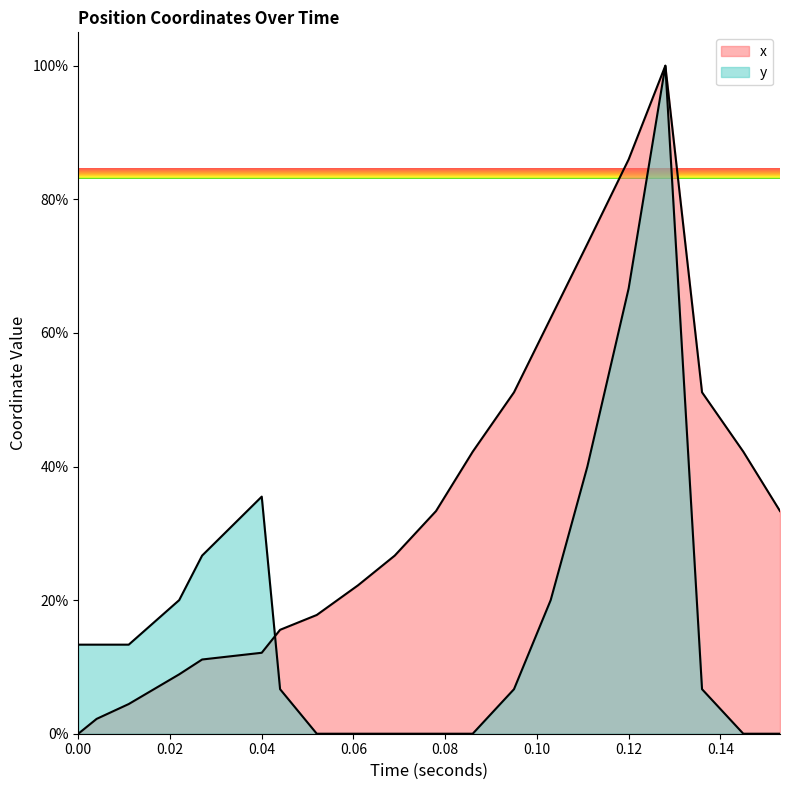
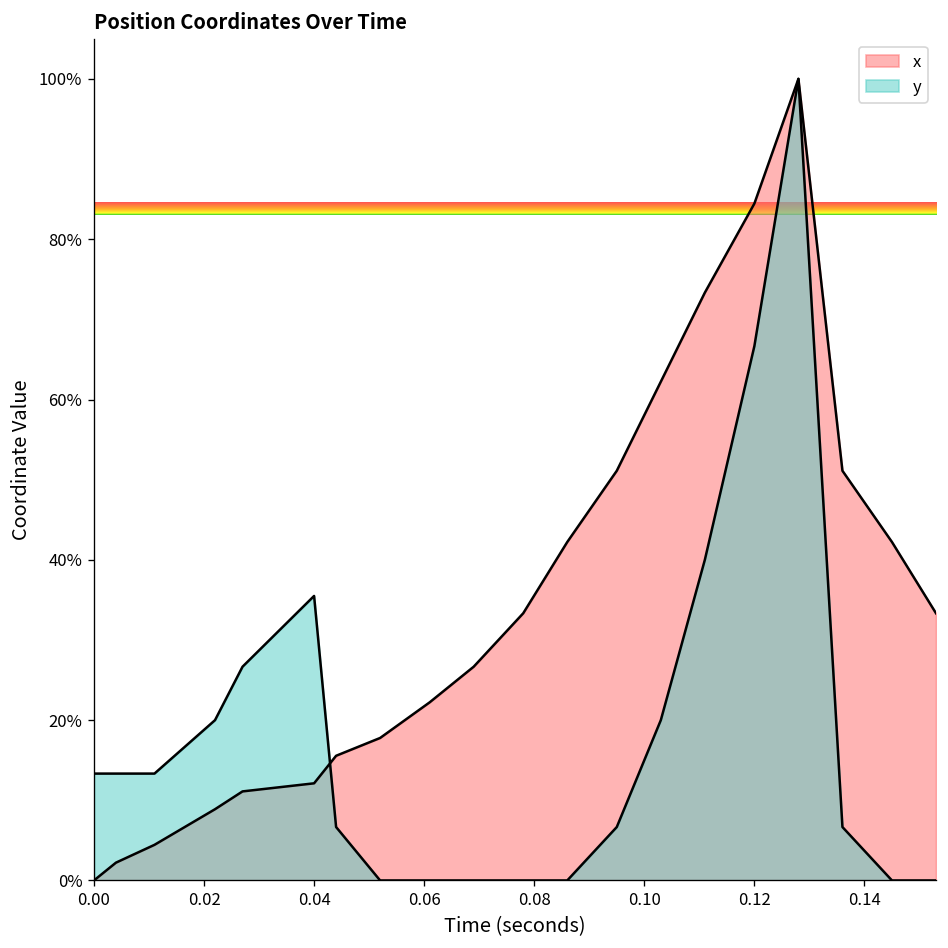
x, 0.12: 86% -> 84%
